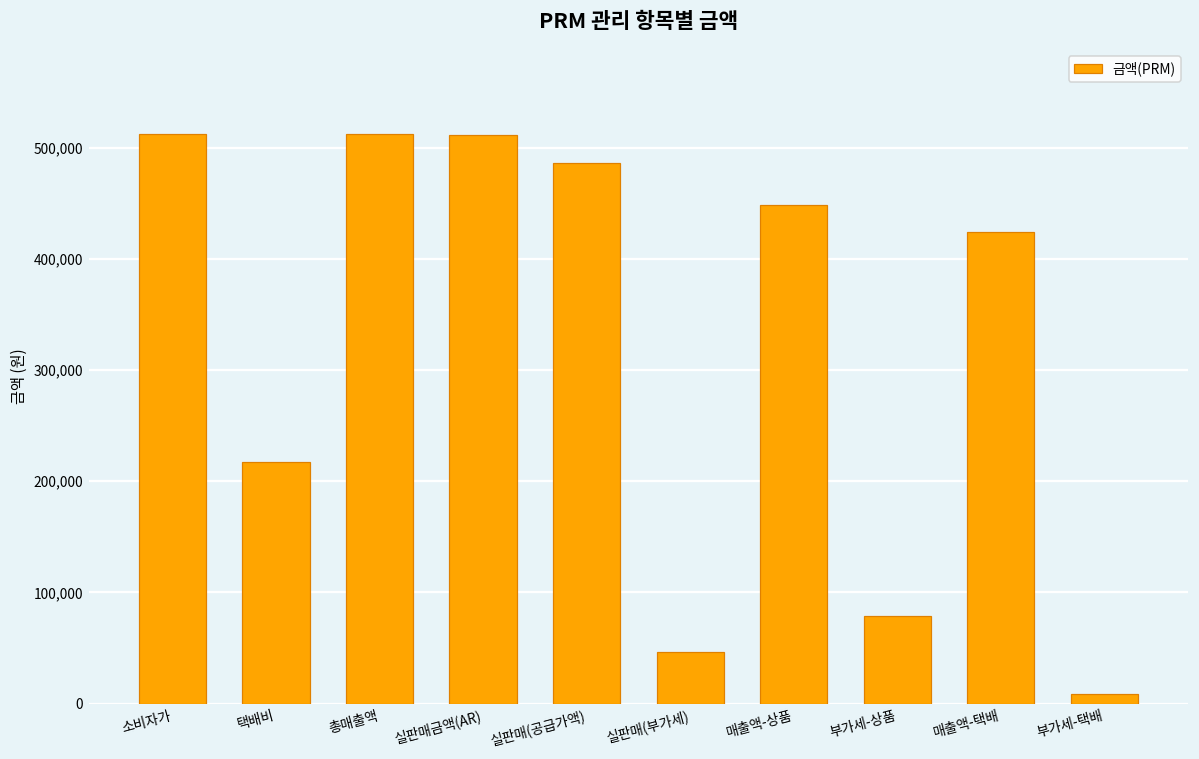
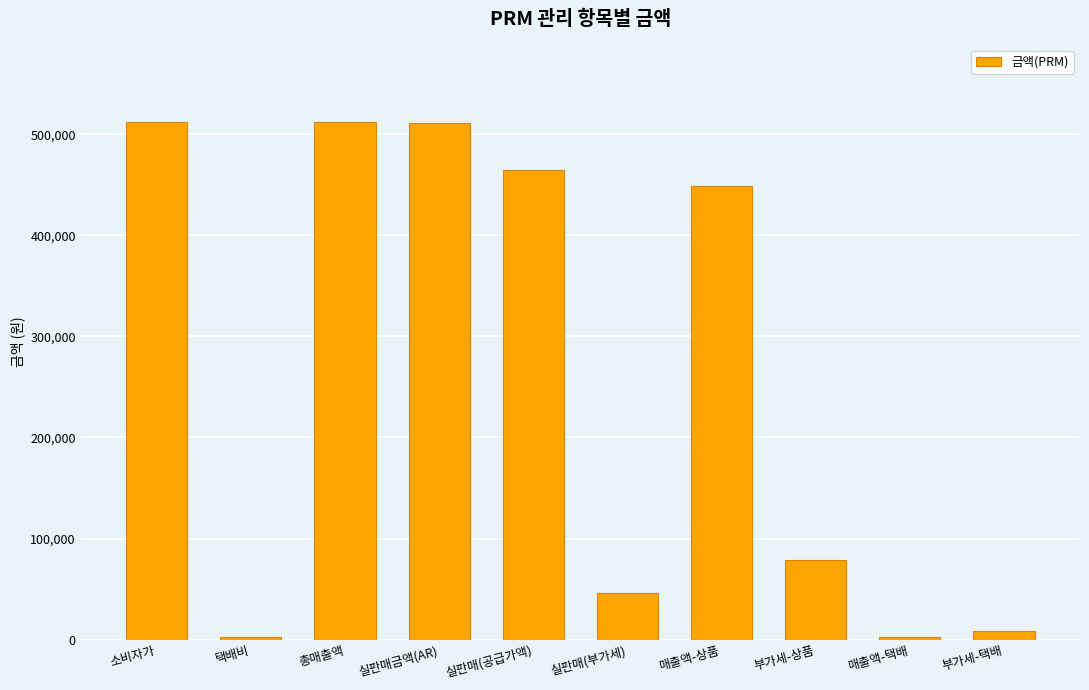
택배비: 217,000 -> 3,000
실판매(공급가액): 486,000 -> 465,000
매출액-택배: 424,000 -> 2,000
